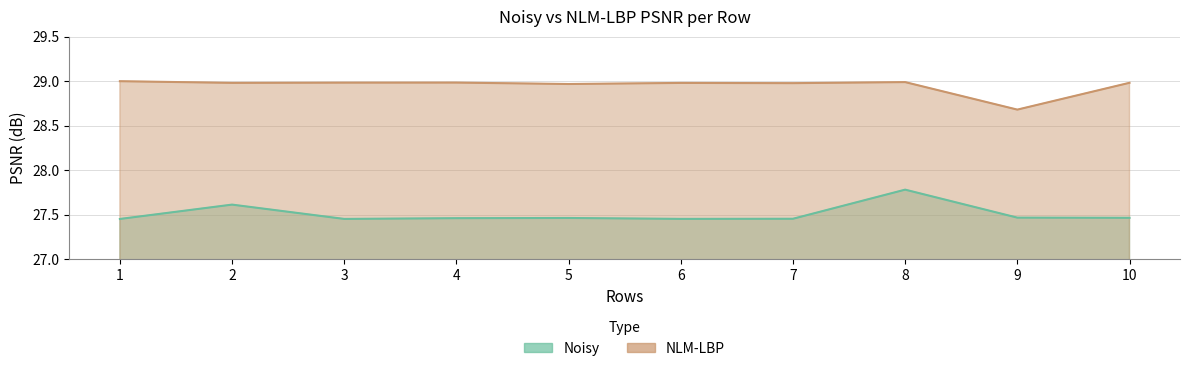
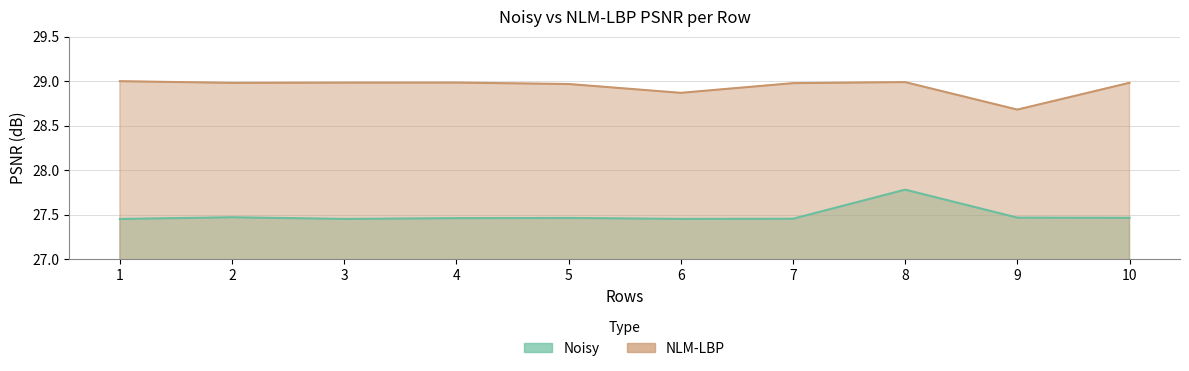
Noisy, 2: 27.6 -> 27.5
NLM-LBP, 6: 29.0 -> 28.9
